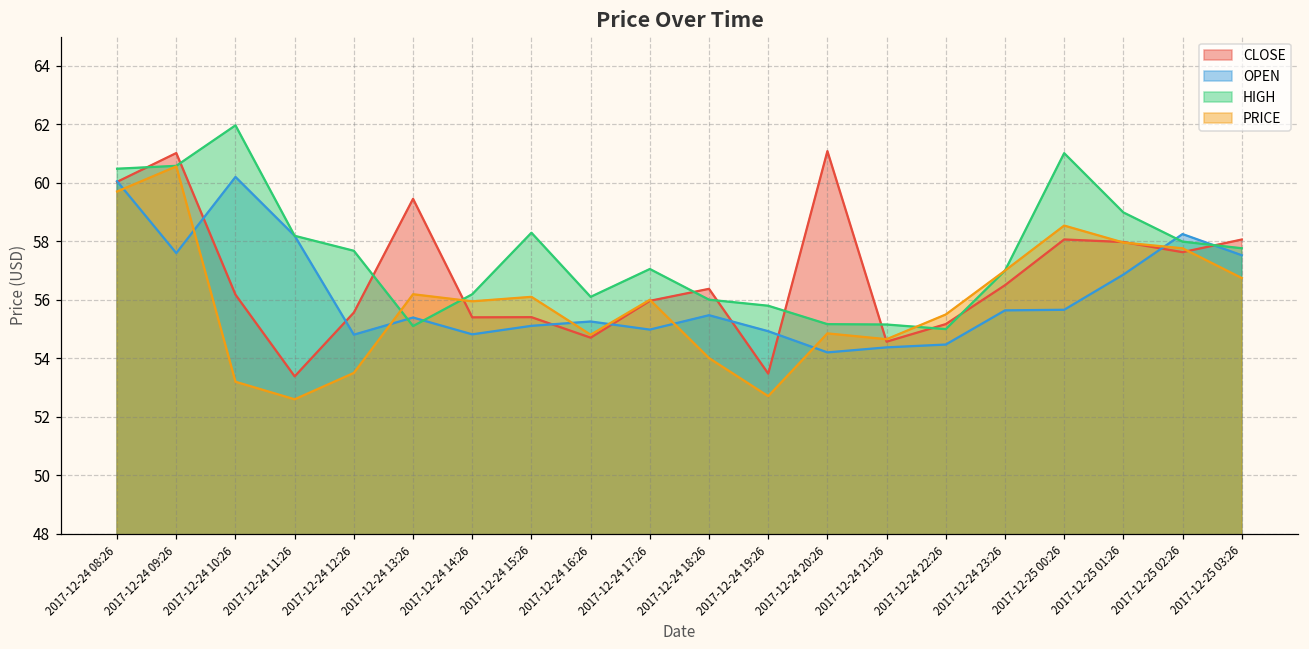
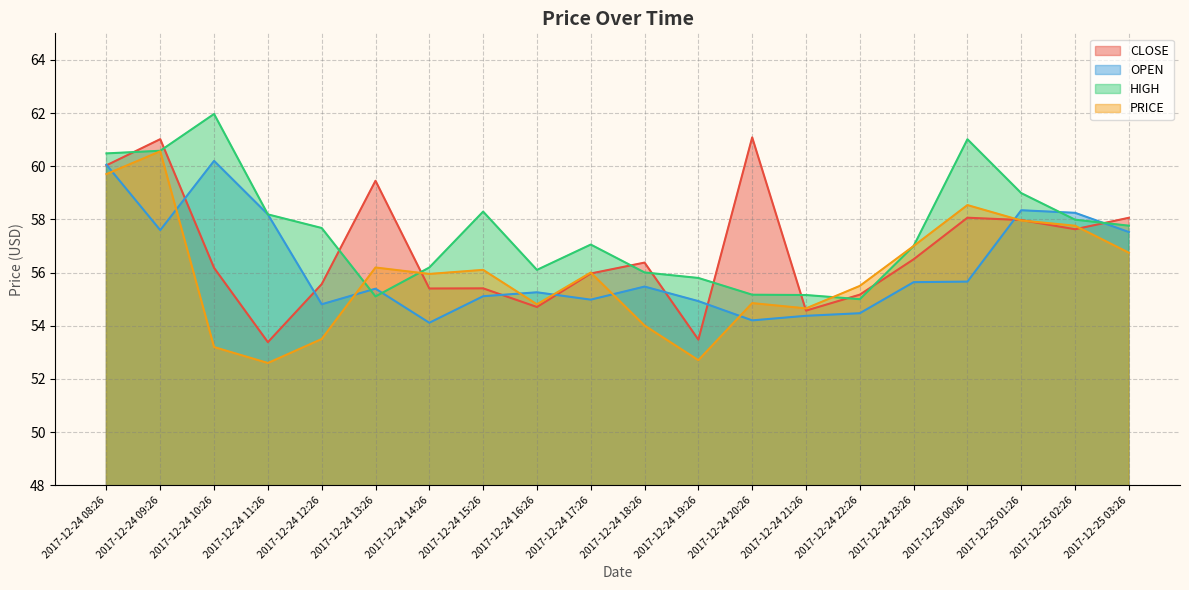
OPEN, 2017-12-24 14:26: 54.8 -> 54.1
OPEN, 2017-12-25 01:26: 56.9 -> 58.3
